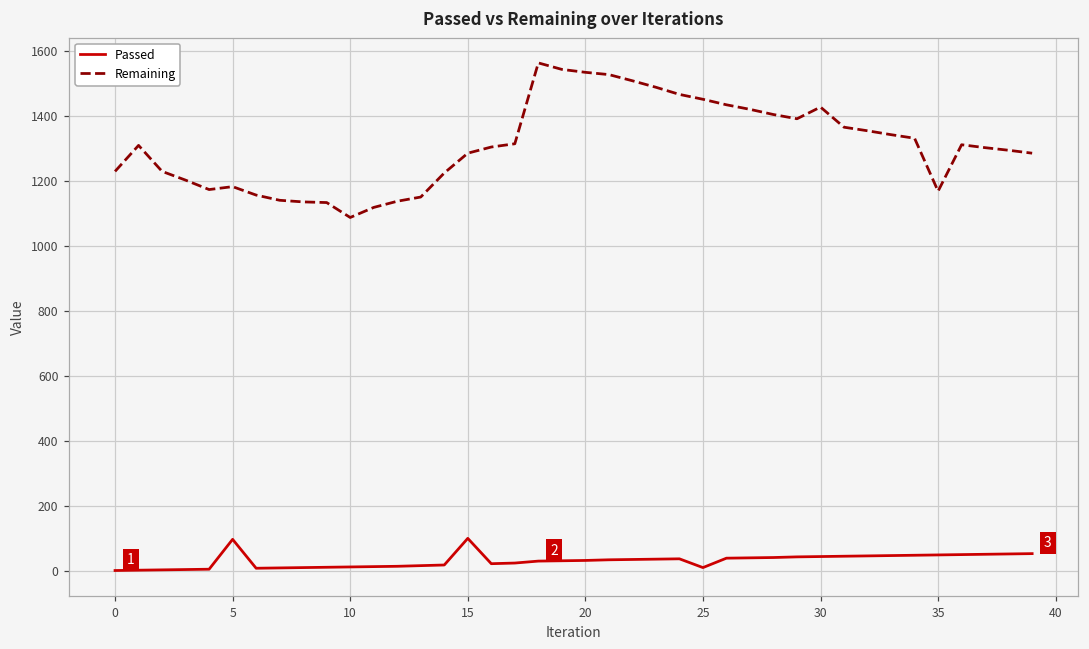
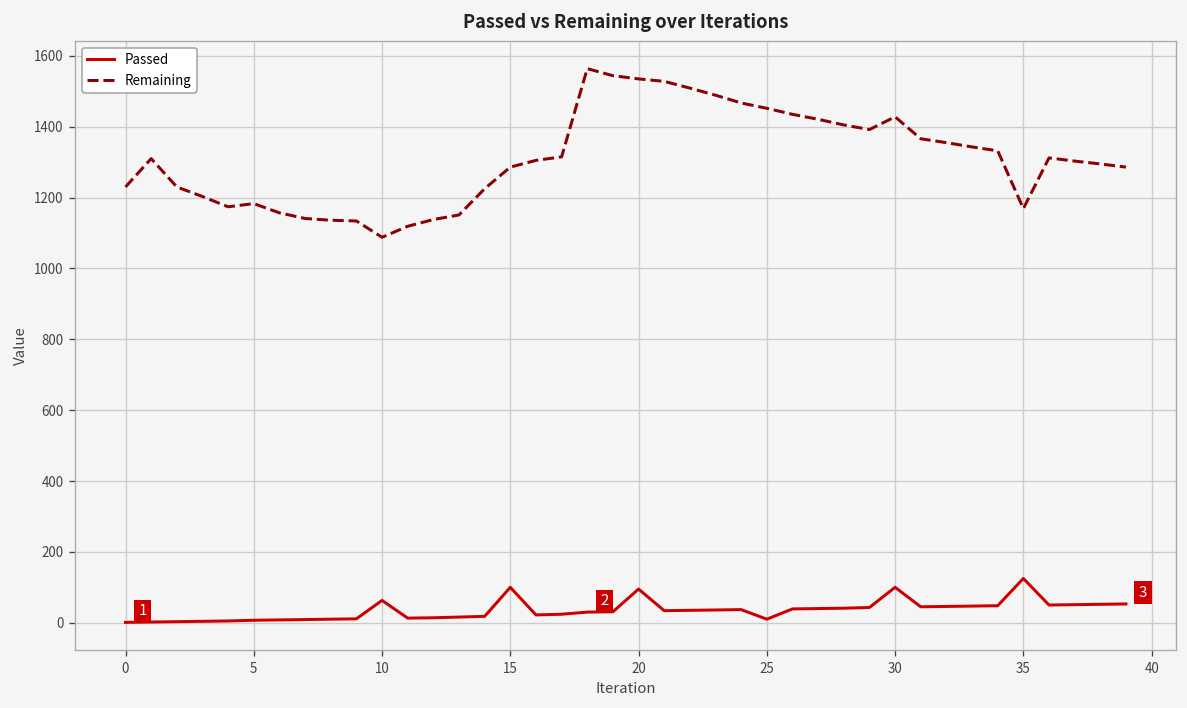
Passed, 5: 100 -> 10
Passed, 10: 10 -> 60
Passed, 20: 30 -> 100
Passed, 30: 40 -> 100
Passed, 35: 50 -> 130
